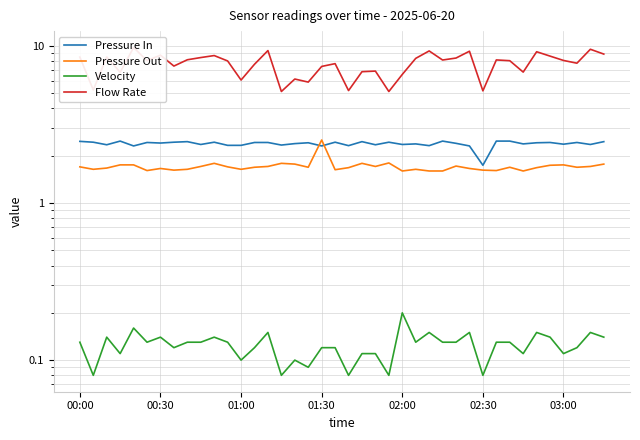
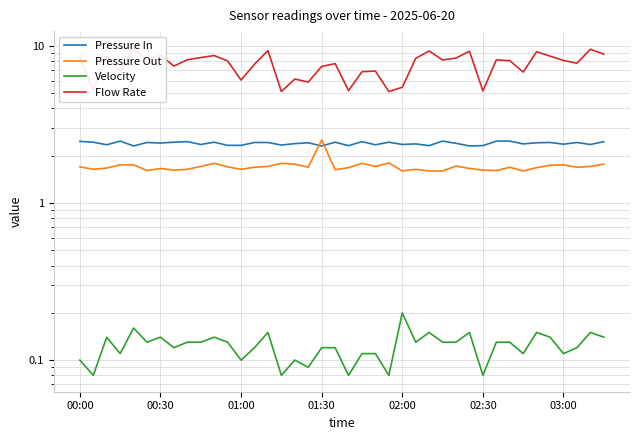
Velocity, 00:00: 0.13 -> 0.10
Flow Rate, 02:00: 6.6 -> 5.5
Pressure In, 02:30: 1.7 -> 2.3
